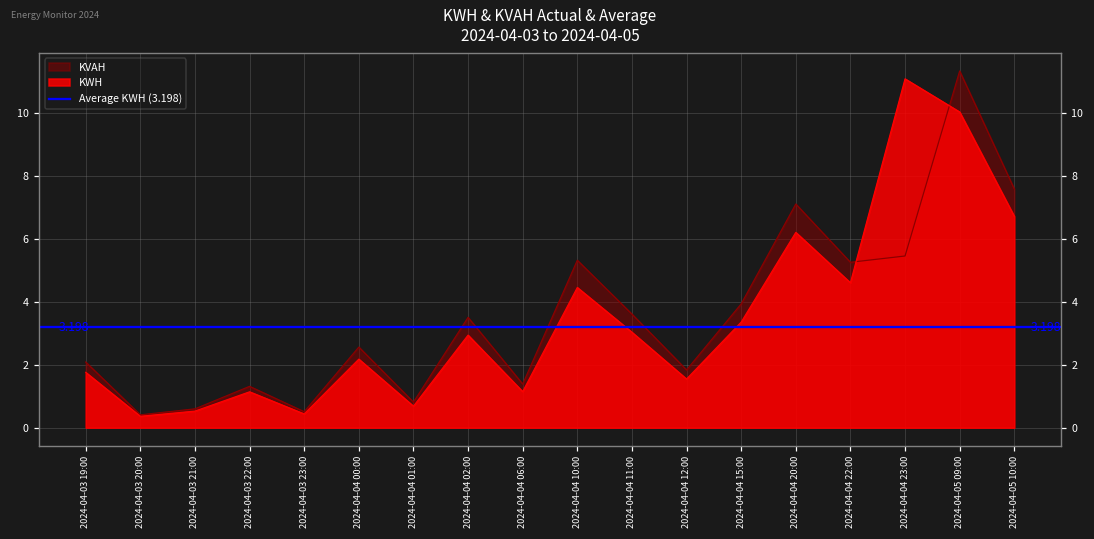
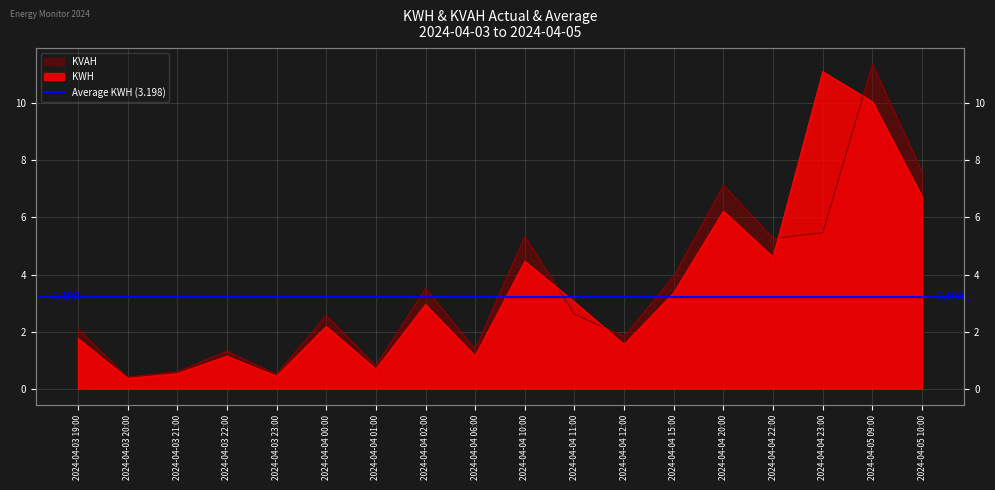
KVAH, 2024-04-04 11:00: 3.6 -> 2.6
